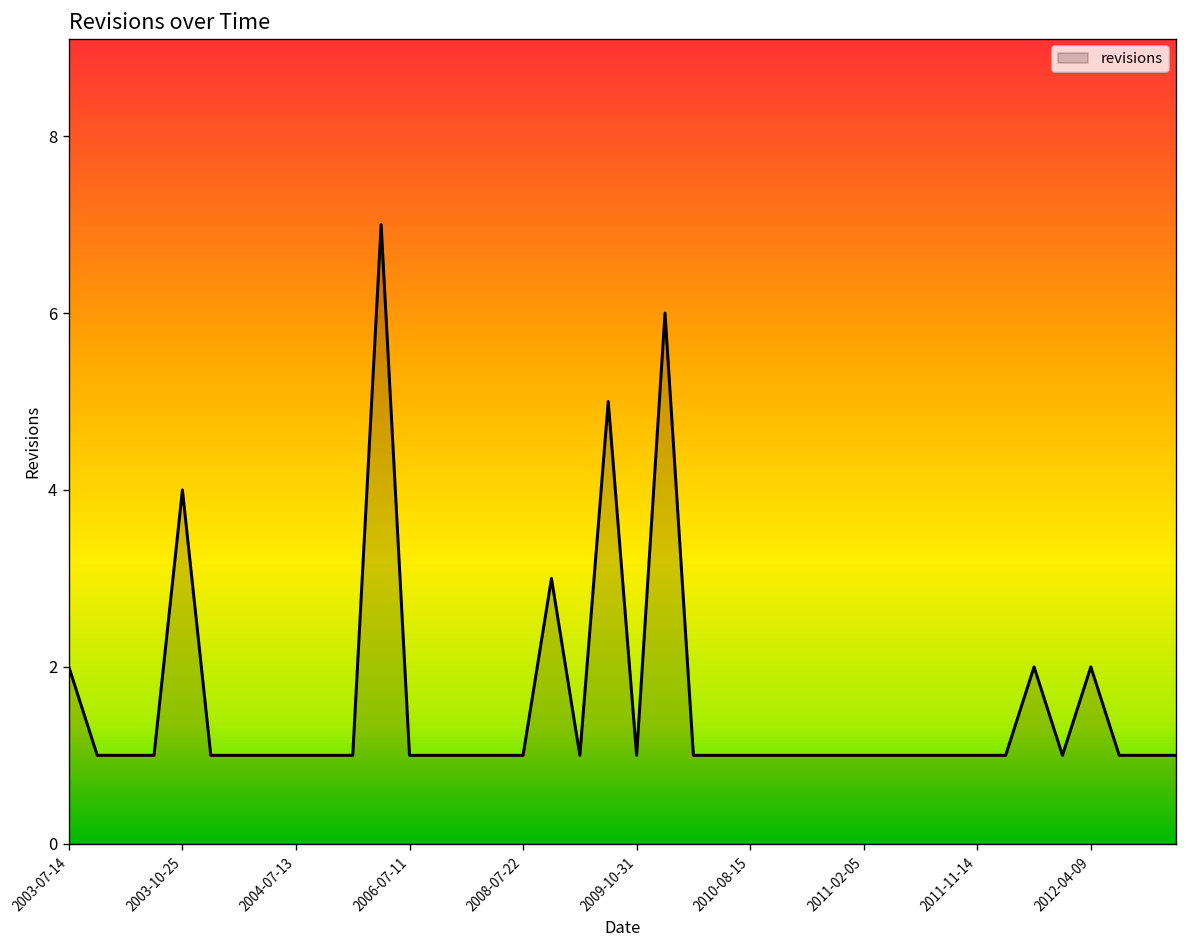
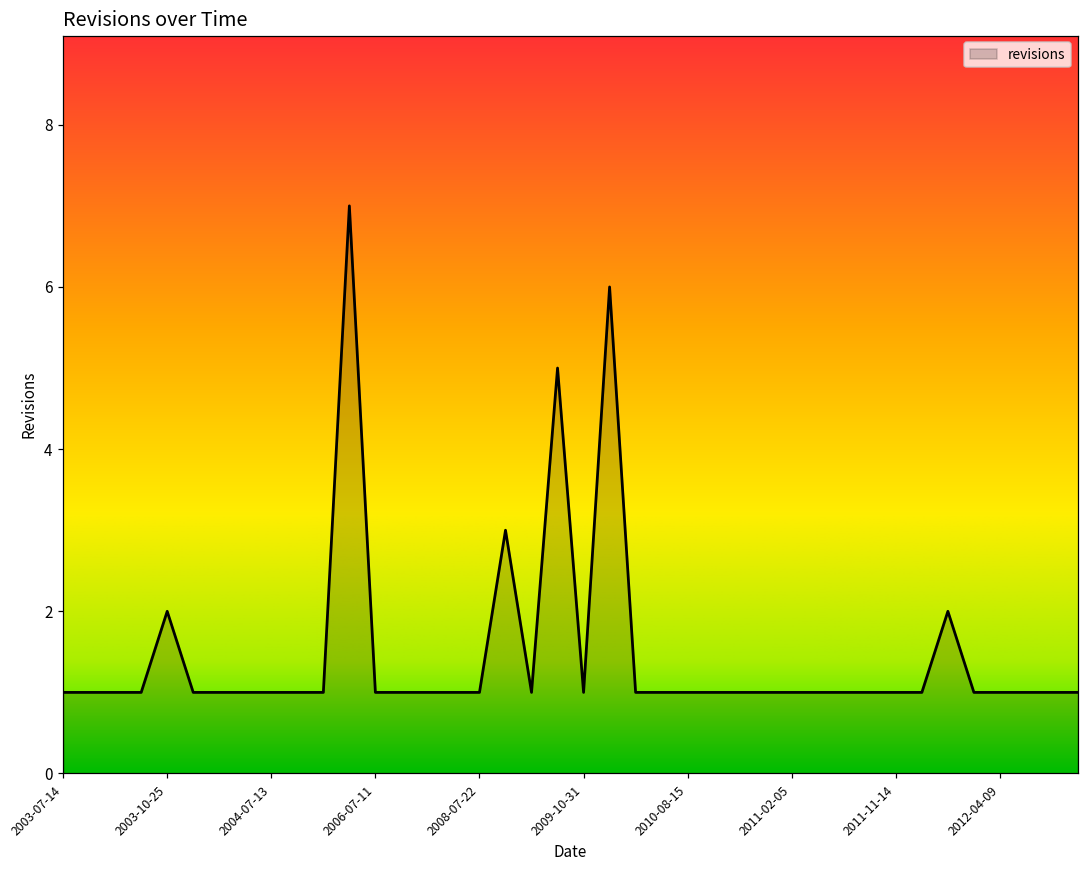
2003-07-14: 2 -> 1
2003-10-25: 4 -> 2
2012-04-09: 2 -> 1
